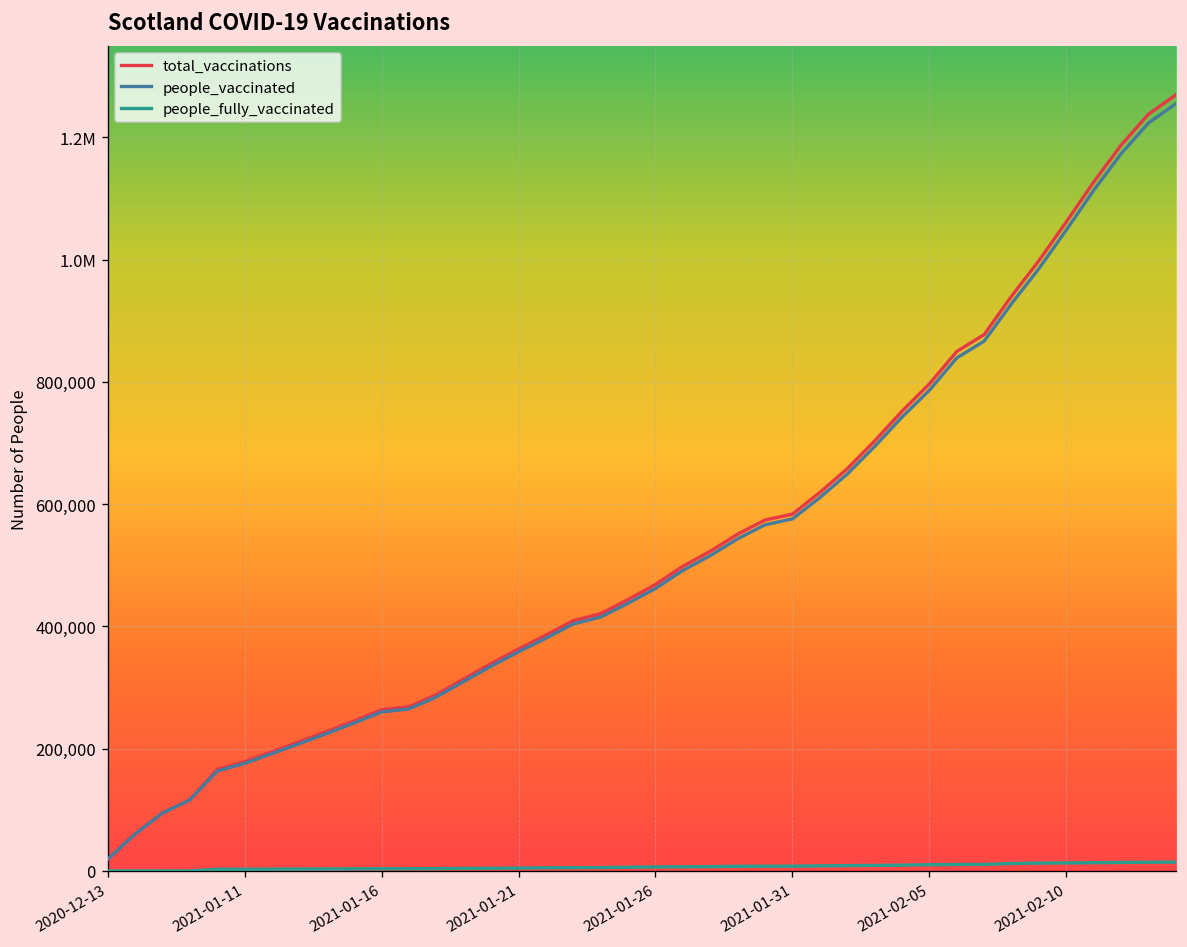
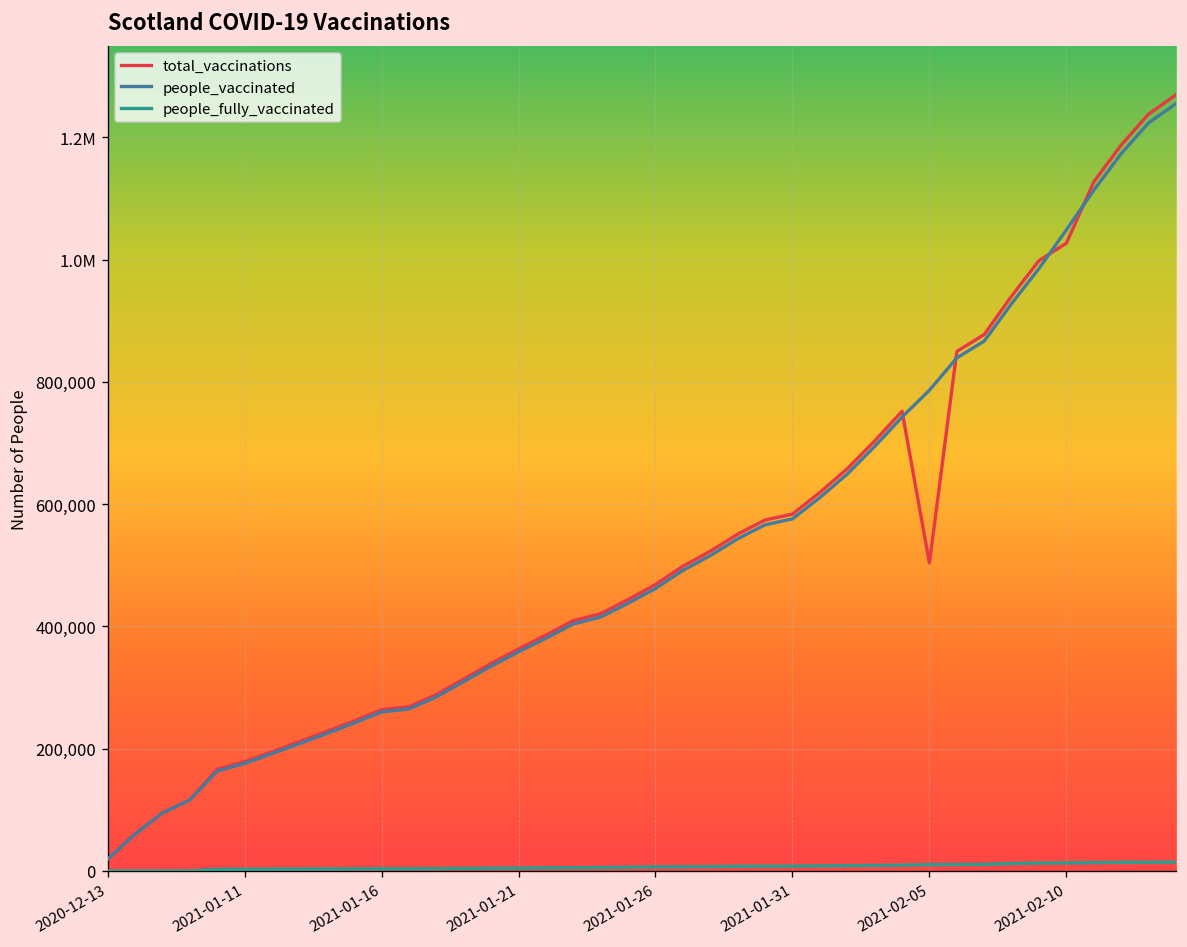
total_vaccinations, 2021-02-05: 800,000 -> 500,000
total_vaccinations, 2021-02-10: 1,060,000 -> 1,030,000
